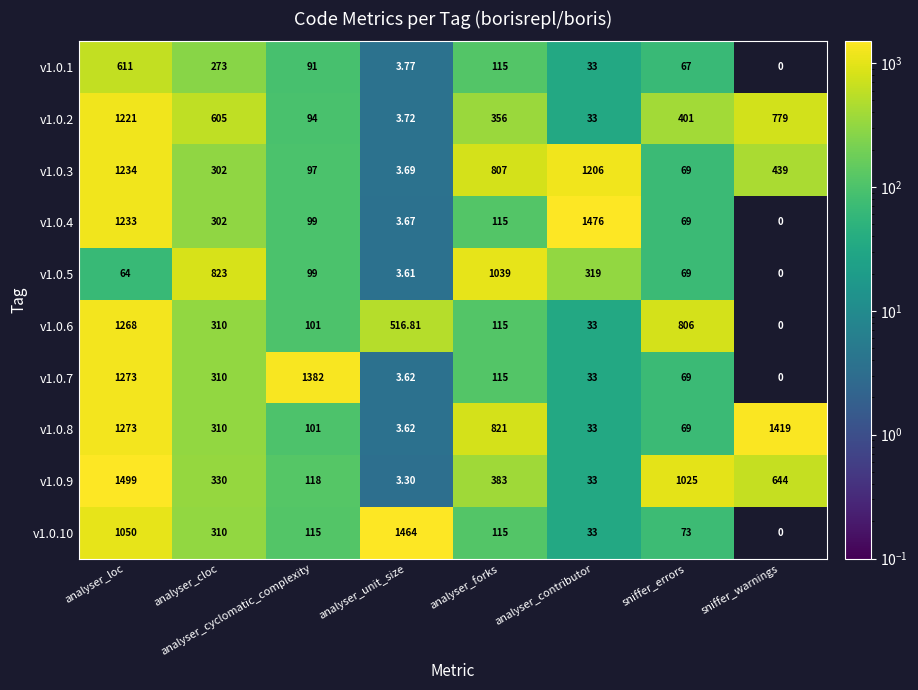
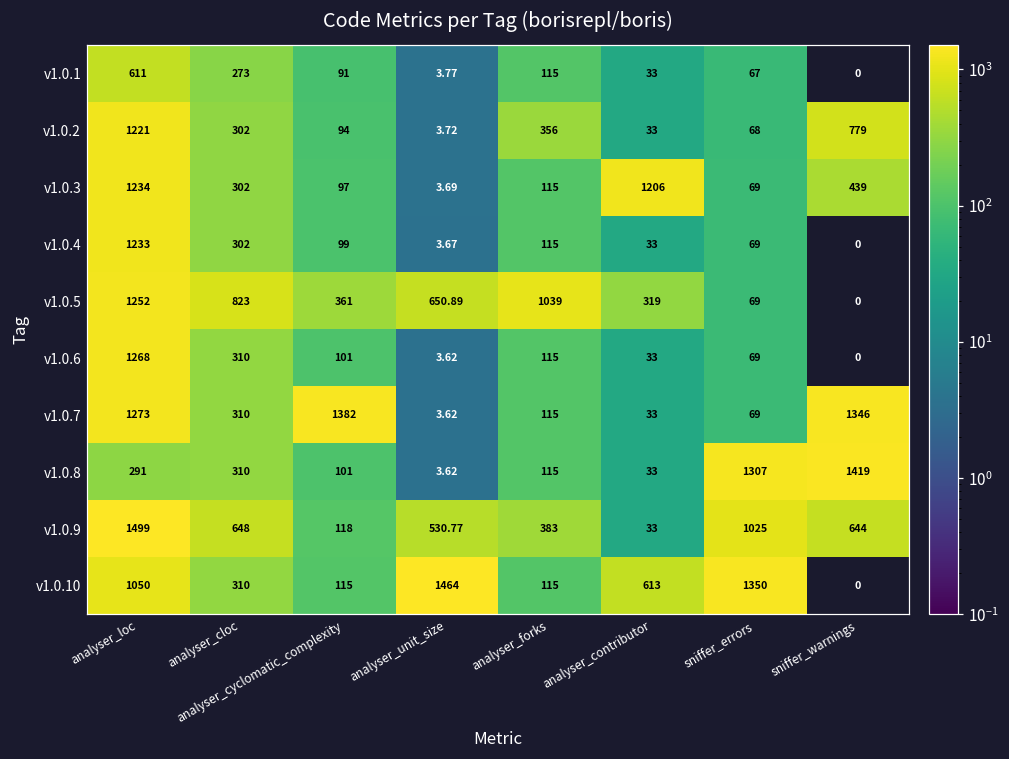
v1.0.2, analyser_cloc: 605 -> 302
v1.0.2, sniffer_errors: 401 -> 68
v1.0.3, analyser_forks: 807 -> 115
v1.0.4, analyser_contributor: 1476 -> 33
v1.0.5, analyser_loc: 64 -> 1252
v1.0.5, analyser_cyclomatic_complexity: 99 -> 361
v1.0.5, analyser_unit_size: 3.61 -> 650.89
v1.0.6, analyser_unit_size: 516.81 -> 3.62
v1.0.6, sniffer_errors: 806 -> 69
v1.0.7, sniffer_warnings: 0 -> 1346
v1.0.8, analyser_loc: 1273 -> 291
v1.0.8, analyser_forks: 821 -> 115
v1.0.8, sniffer_errors: 69 -> 1307
v1.0.9, analyser_cloc: 330 -> 648
v1.0.9, analyser_unit_size: 3.30 -> 530.77
v1.0.10, analyser_contributor: 33 -> 613
v1.0.10, sniffer_errors: 73 -> 1350
